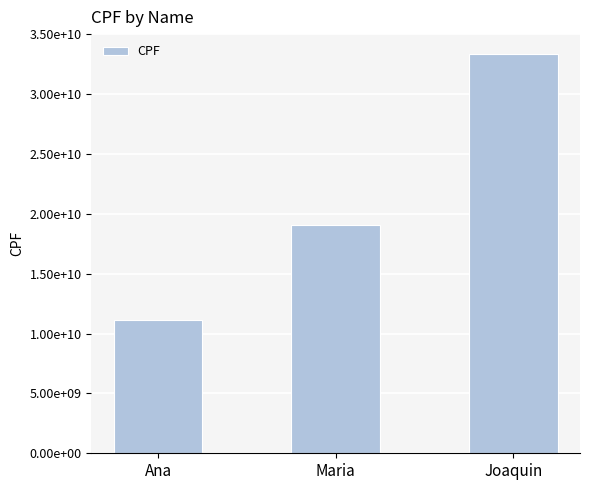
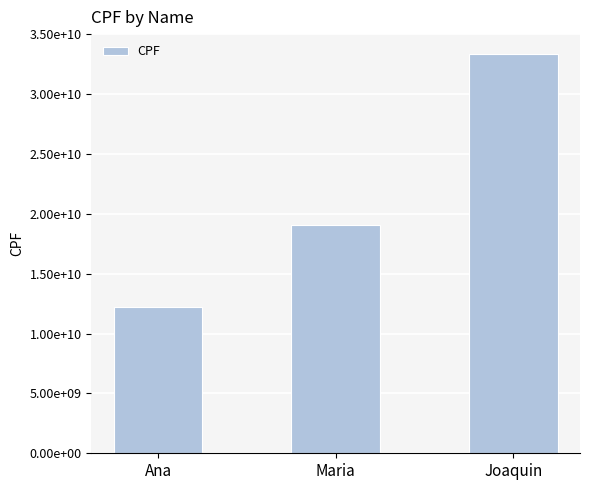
Ana: 11100000000 -> 12200000000
